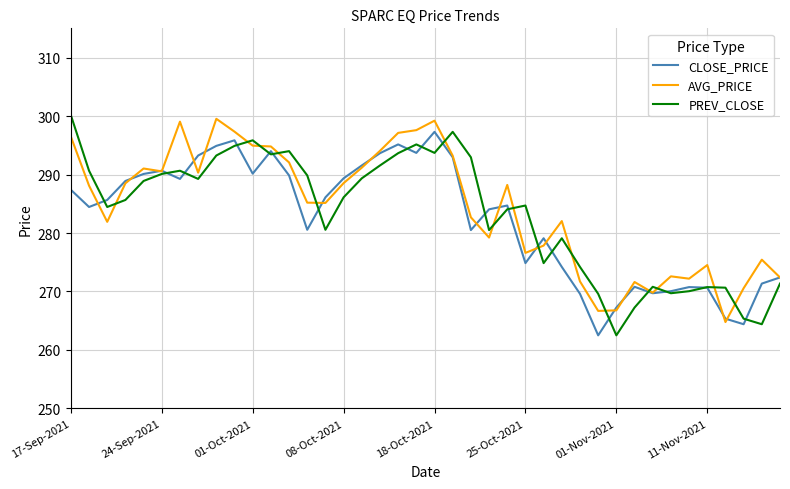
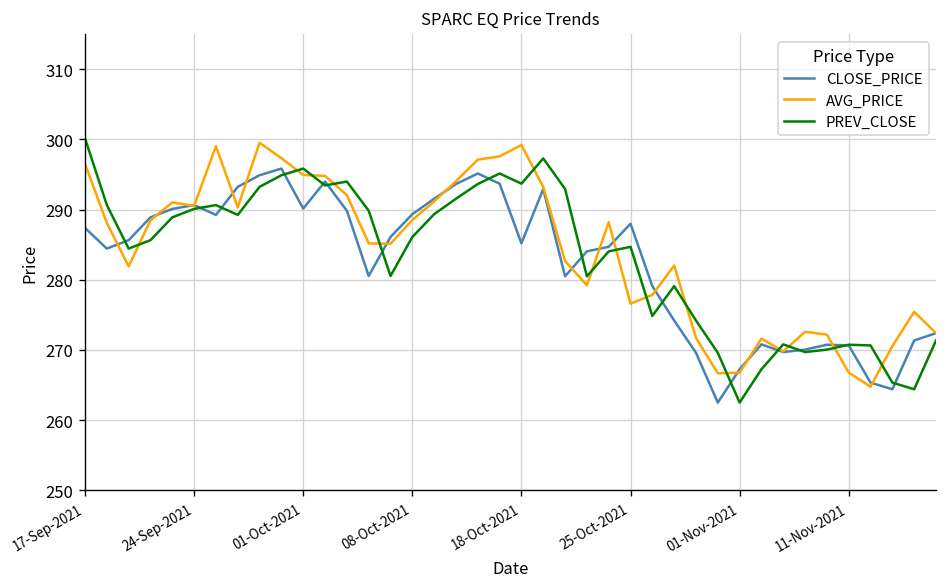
CLOSE_PRICE, 18-Oct-2021: 297 -> 285
CLOSE_PRICE, 25-Oct-2021: 275 -> 288
AVG_PRICE, 11-Nov-2021: 275 -> 267
